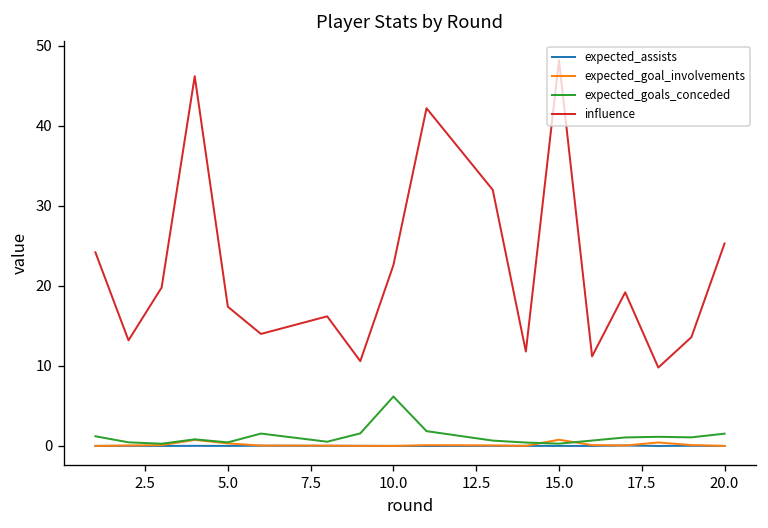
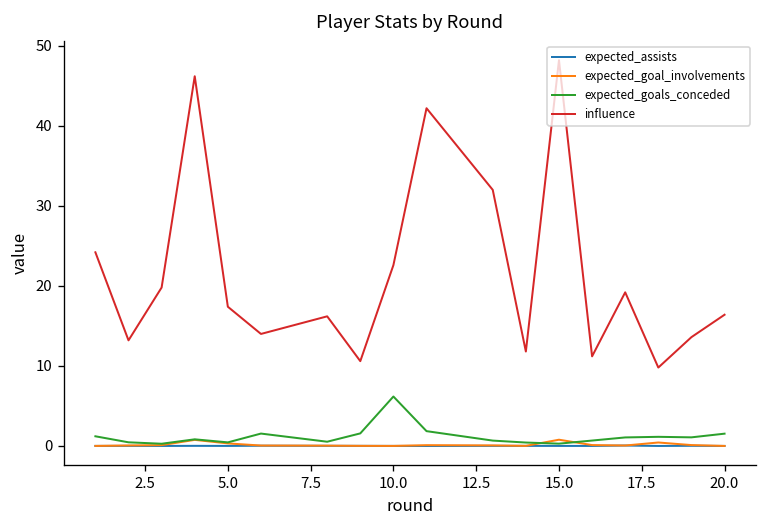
influence, 20.0: 25 -> 16
